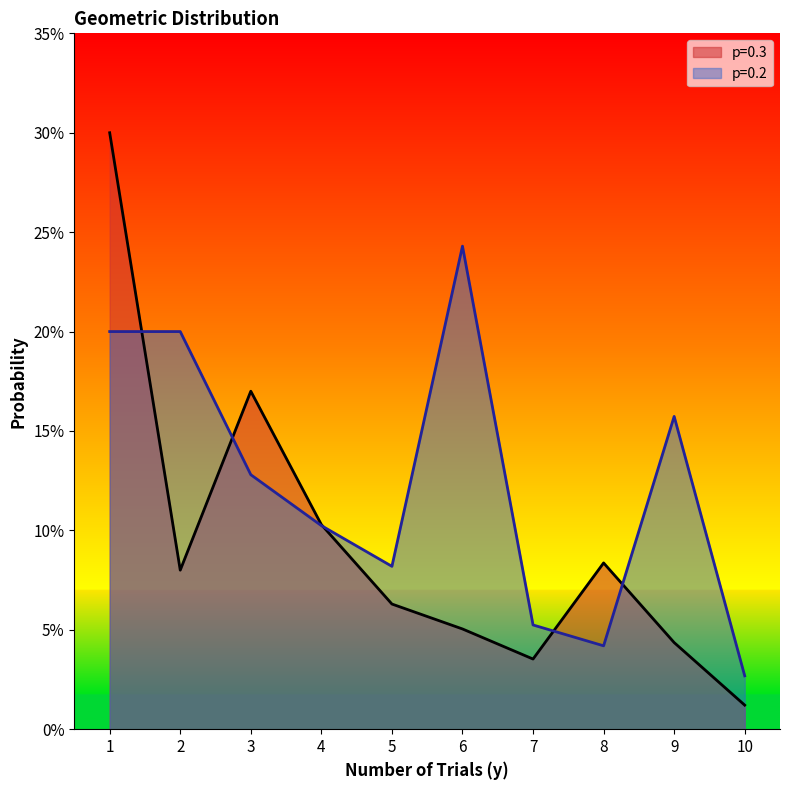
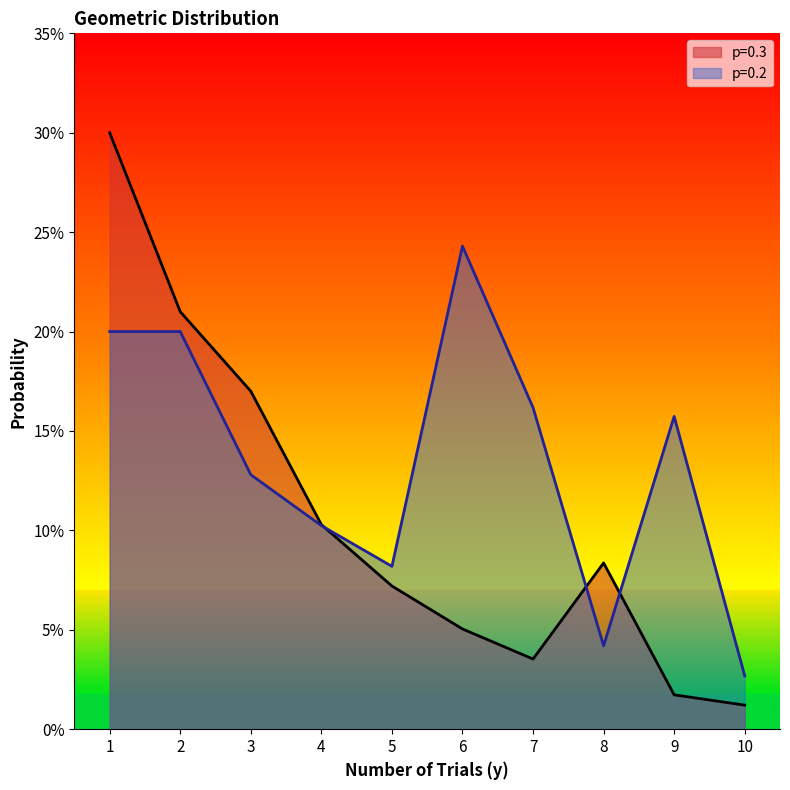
p=0.3, 2: 8.0% -> 21.0%
p=0.3, 5: 6.3% -> 7.2%
p=0.2, 7: 5.2% -> 16.2%
p=0.3, 9: 4.4% -> 1.7%
